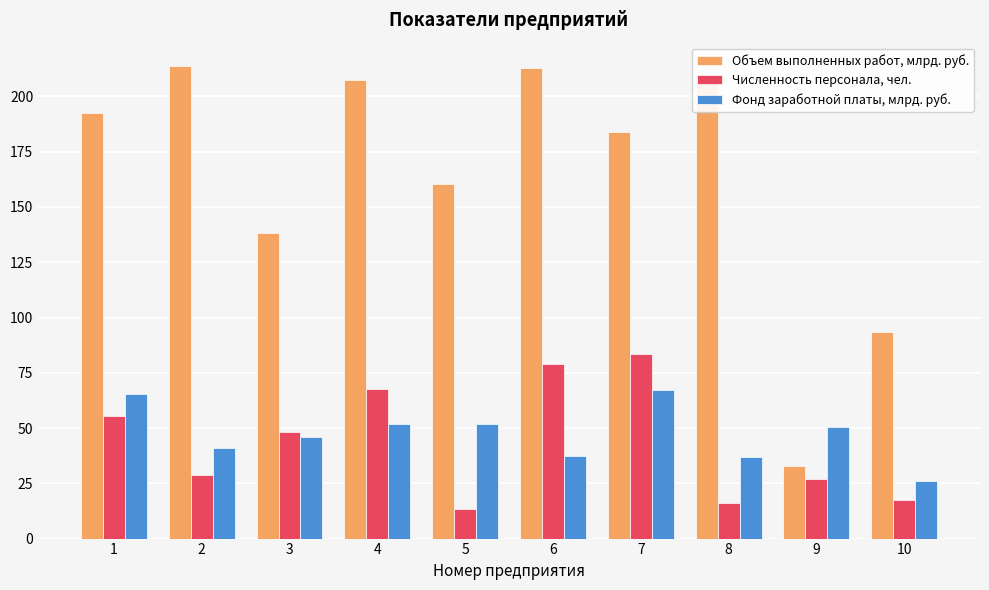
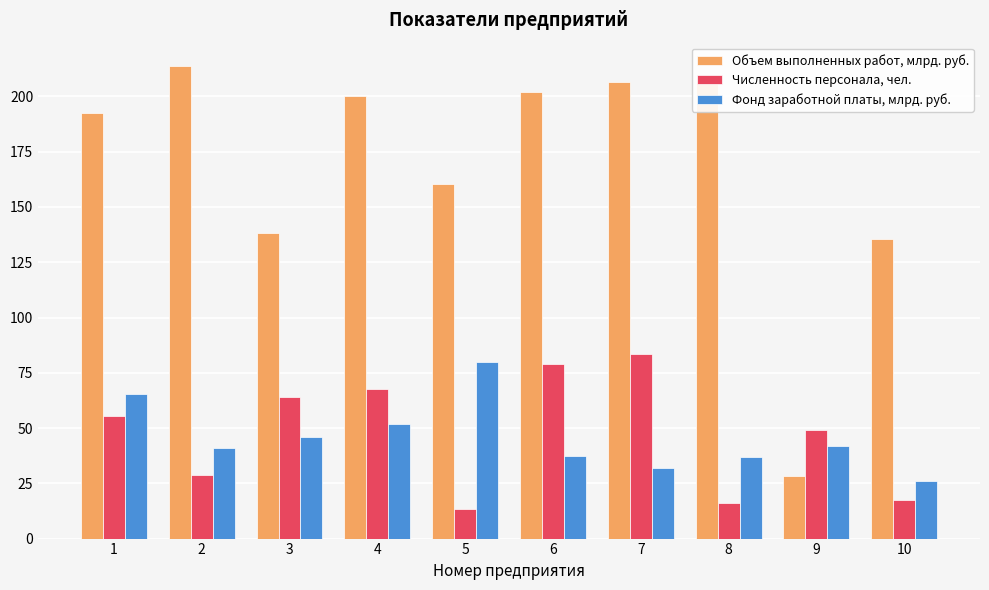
Численность персонала, чел., 3: 48 -> 64
Объем выполненных работ, млрд. руб., 4: 207 -> 200
Фонд заработной платы, млрд. руб., 5: 52 -> 80
Объем выполненных работ, млрд. руб., 6: 213 -> 202
Объем выполненных работ, млрд. руб., 7: 184 -> 207
Фонд заработной платы, млрд. руб., 7: 67 -> 32
Объем выполненных работ, млрд. руб., 9: 33 -> 28
Численность персонала, чел., 9: 27 -> 49
Фонд заработной платы, млрд. руб., 9: 51 -> 42
Объем выполненных работ, млрд. руб., 10: 93 -> 136
